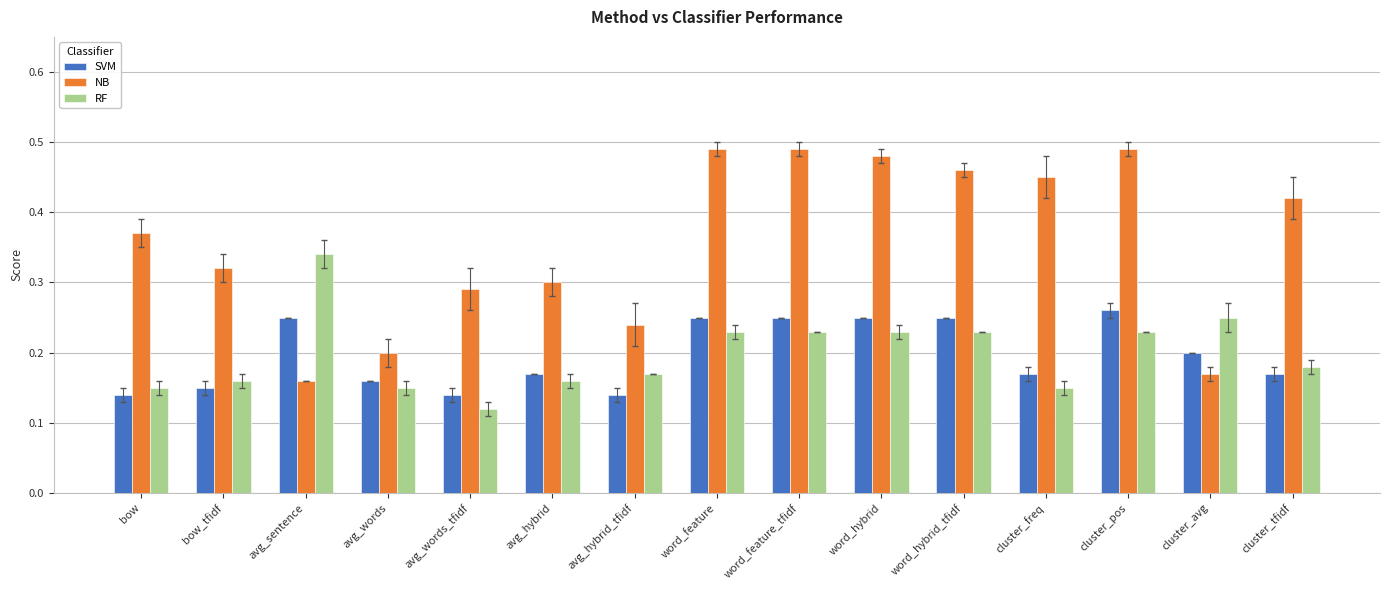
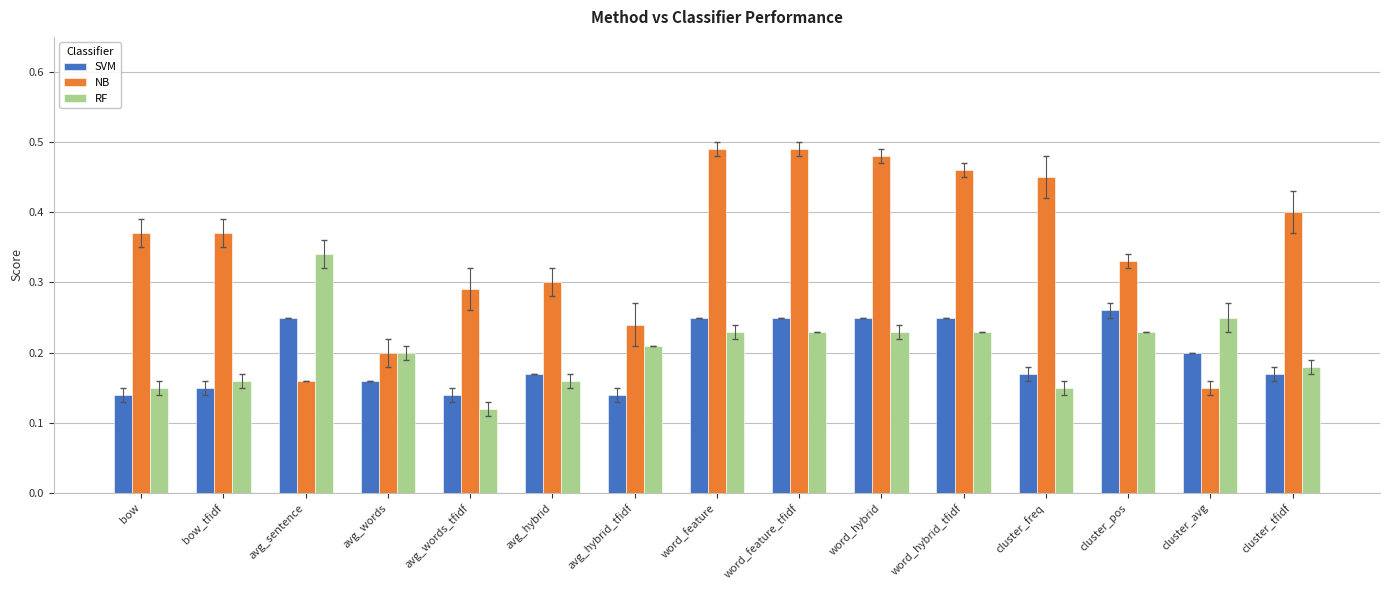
NB, bow_tfidf: 0.32 -> 0.37
RF, avg_words: 0.15 -> 0.20
RF, avg_hybrid_tfidf: 0.17 -> 0.21
NB, cluster_pos: 0.49 -> 0.33
NB, cluster_avg: 0.17 -> 0.15
NB, cluster_tfidf: 0.42 -> 0.40
